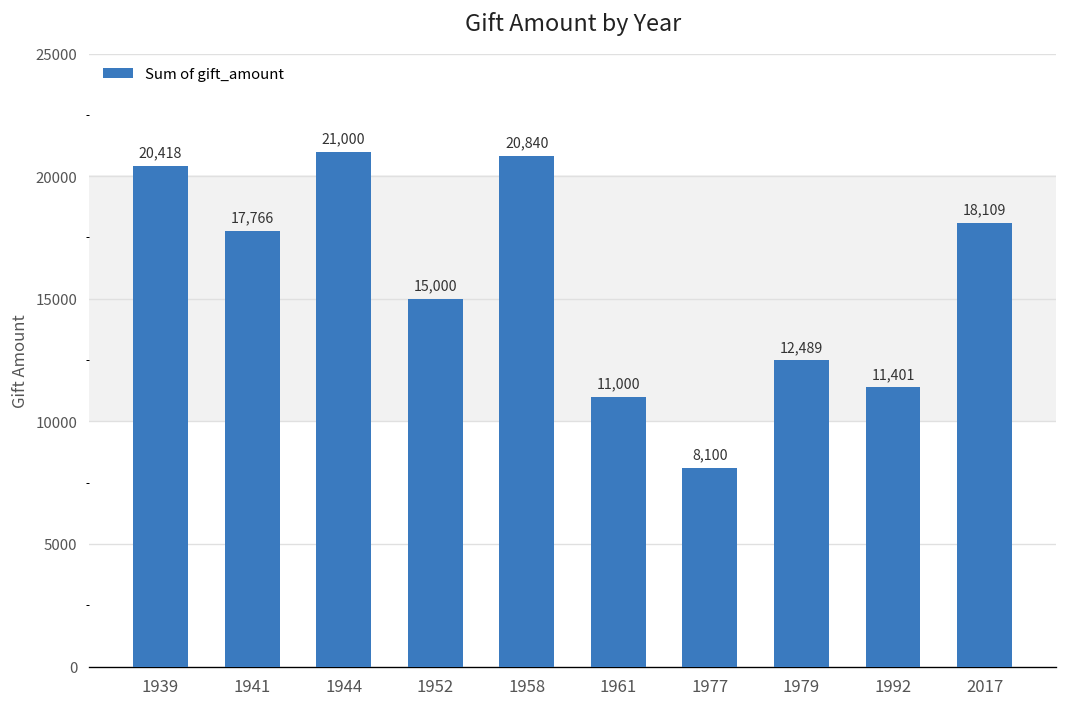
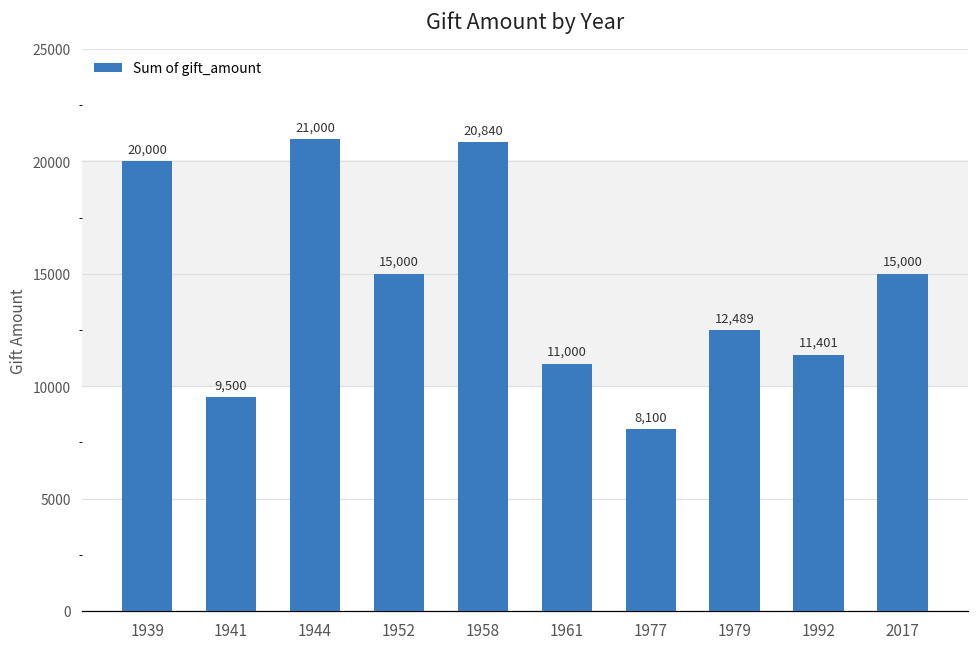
1939: 20,418 -> 20,000
1941: 17,766 -> 9,500
2017: 18,109 -> 15,000
